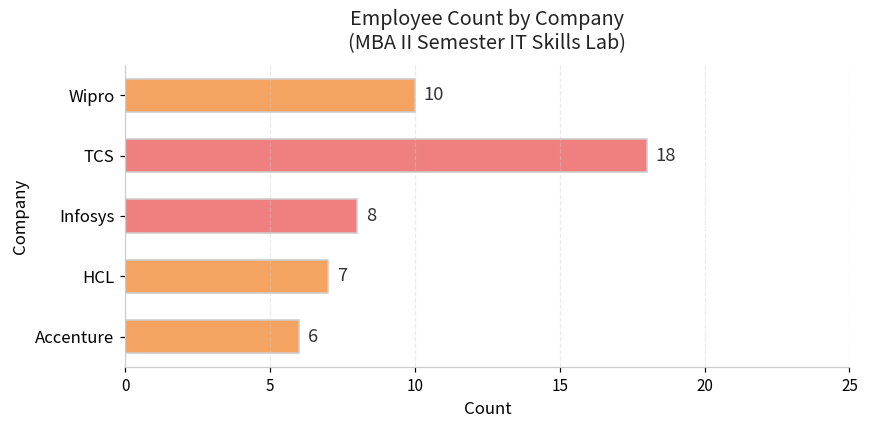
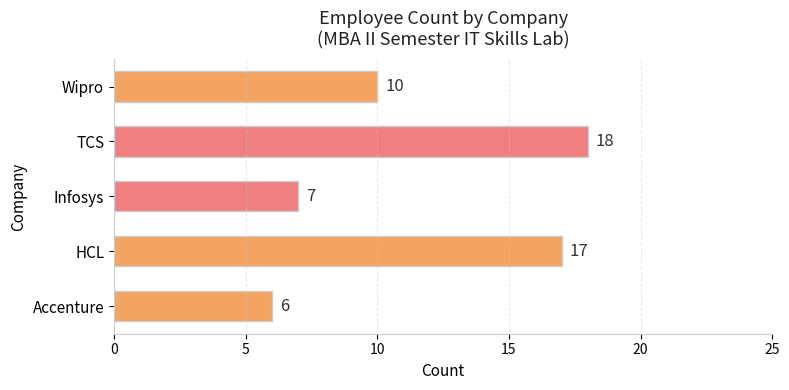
Infosys: 8 -> 7
HCL: 7 -> 17
